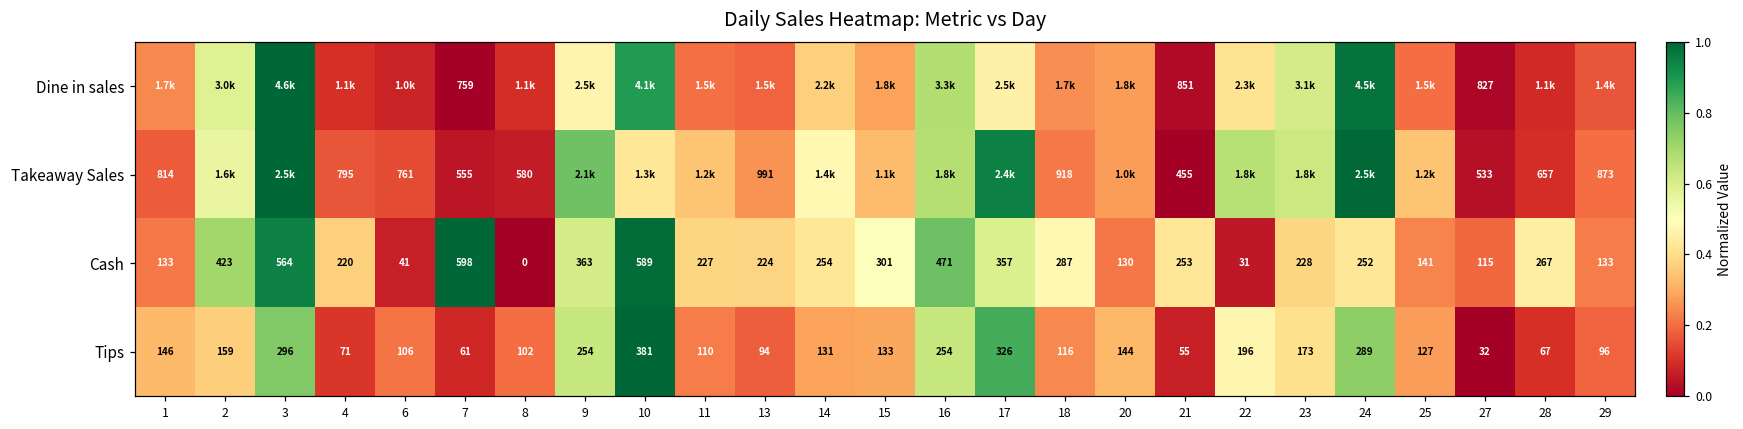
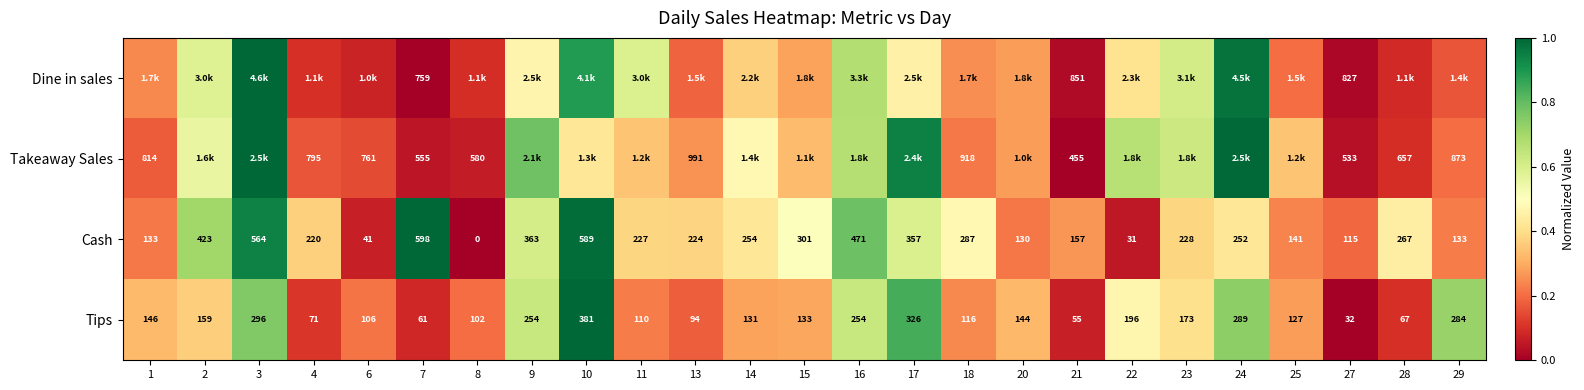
Dine in sales, 11: 1.5k -> 3.0k
Cash, 21: 253 -> 157
Tips, 29: 96 -> 284
